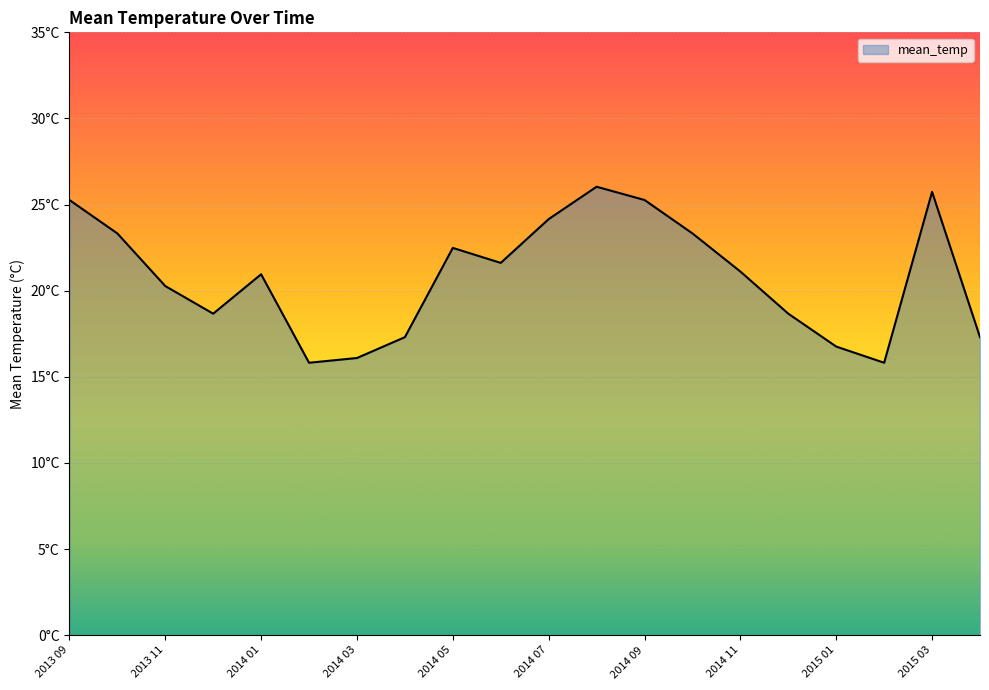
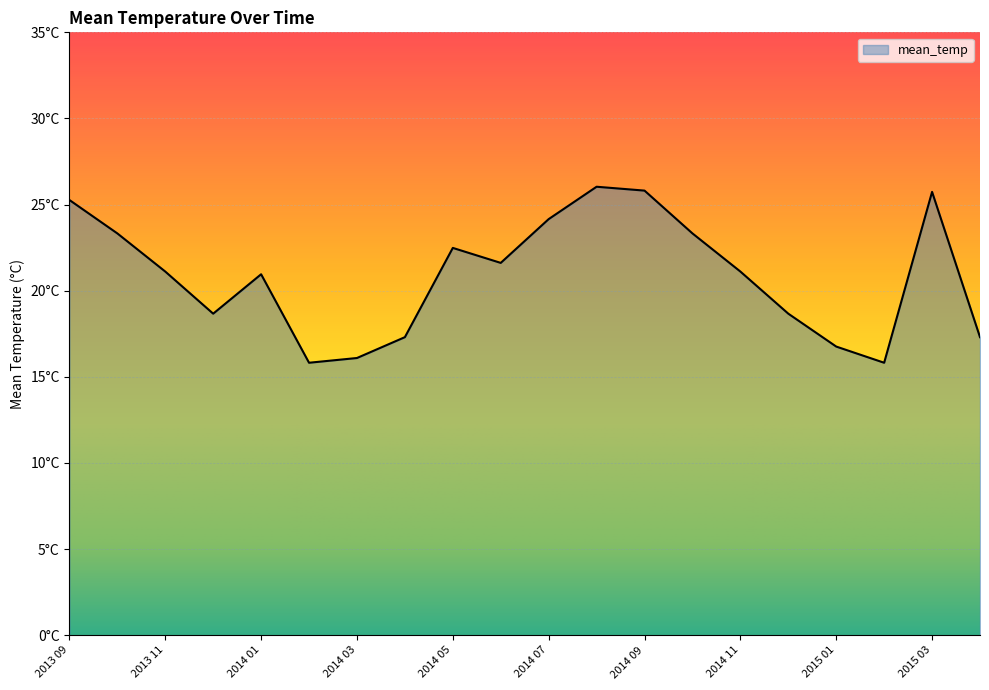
2013 11: 20.3°C -> 21.1°C
2014 09: 25.3°C -> 25.8°C
